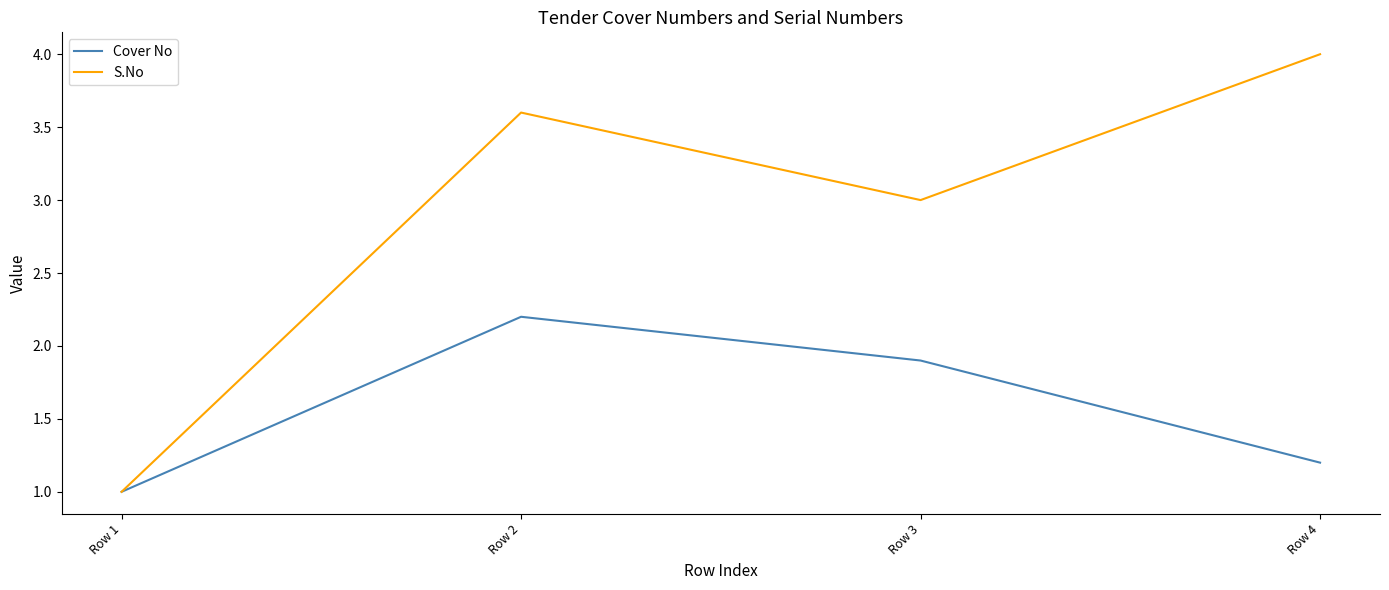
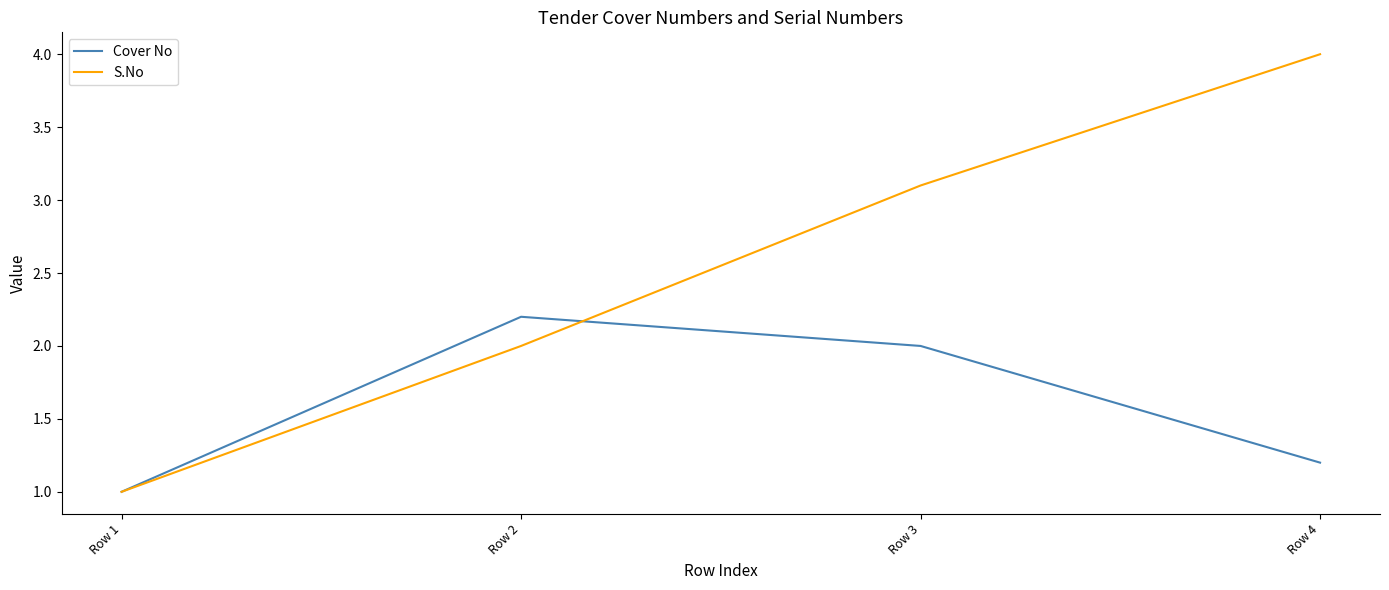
S.No, Row 2: 3.6 -> 2.0
Cover No, Row 3: 1.9 -> 2.0
S.No, Row 3: 3.0 -> 3.1
